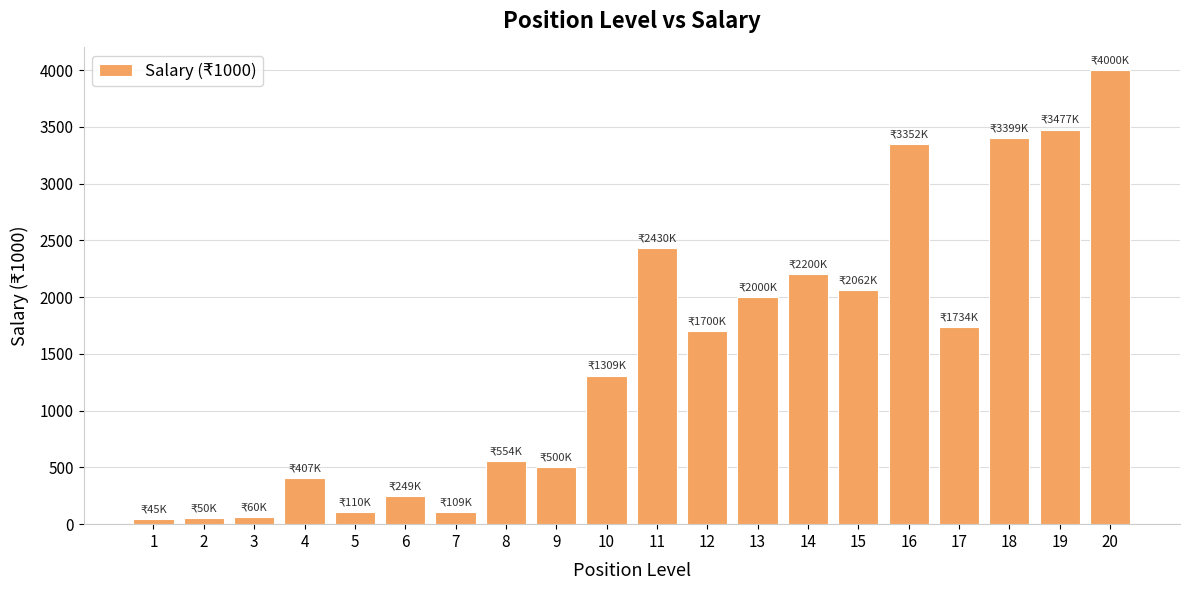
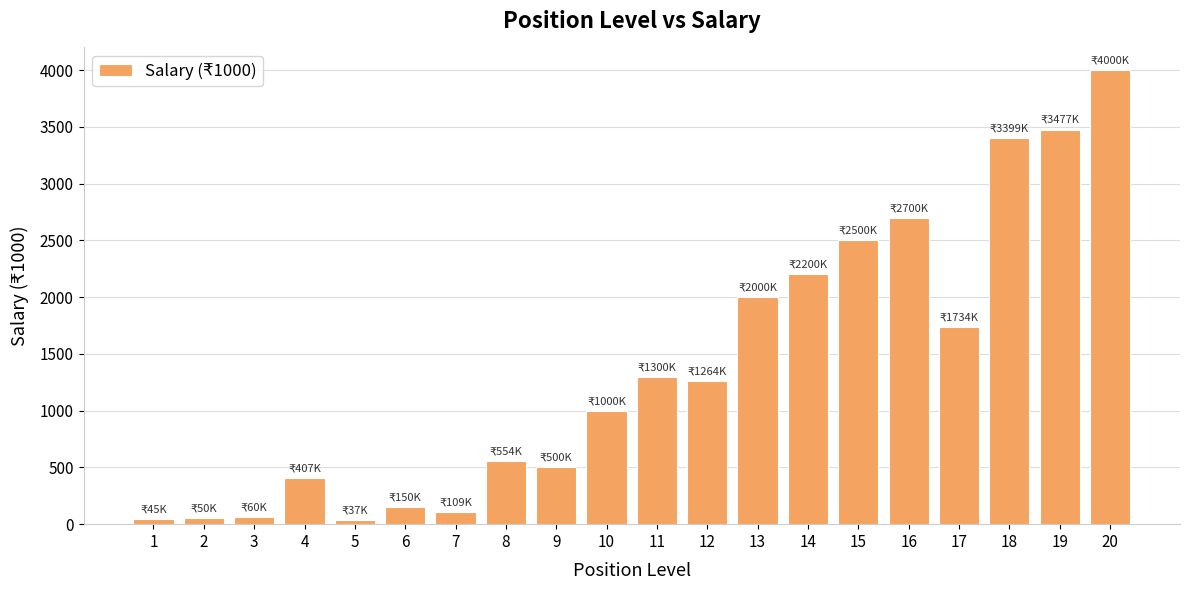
5: 110K -> 37K
6: 249K -> 150K
10: 1309K -> 1000K
11: 2430K -> 1300K
12: 1700K -> 1264K
15: 2062K -> 2500K
16: 3352K -> 2700K
